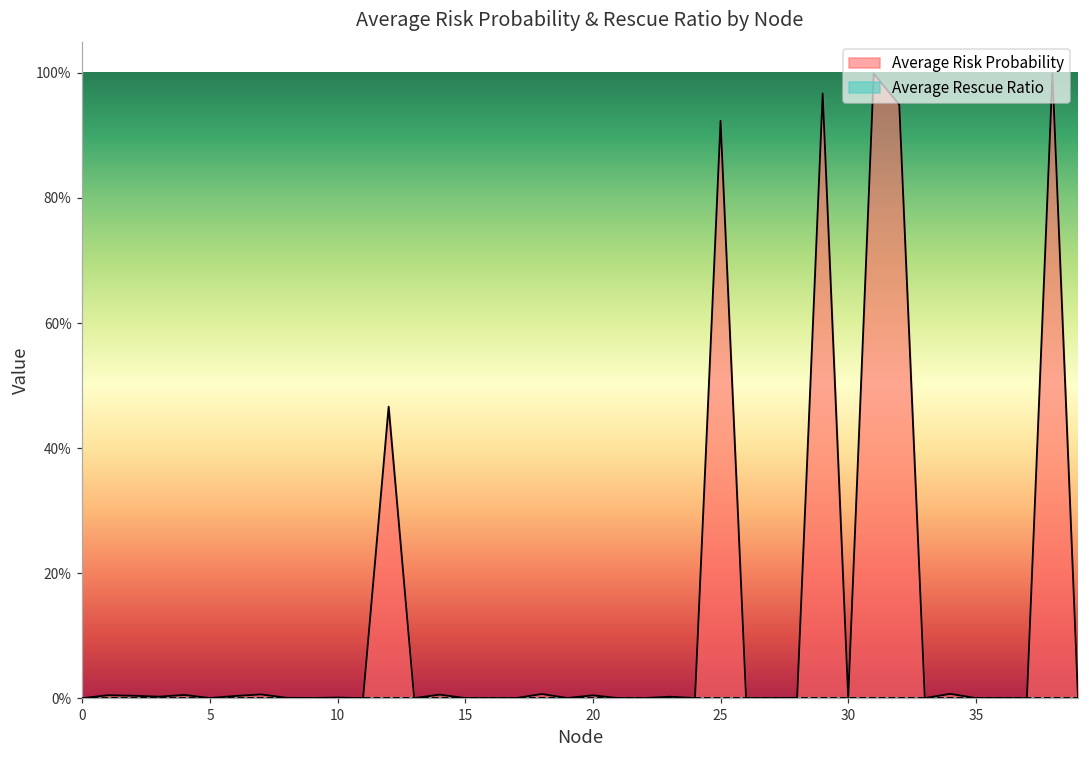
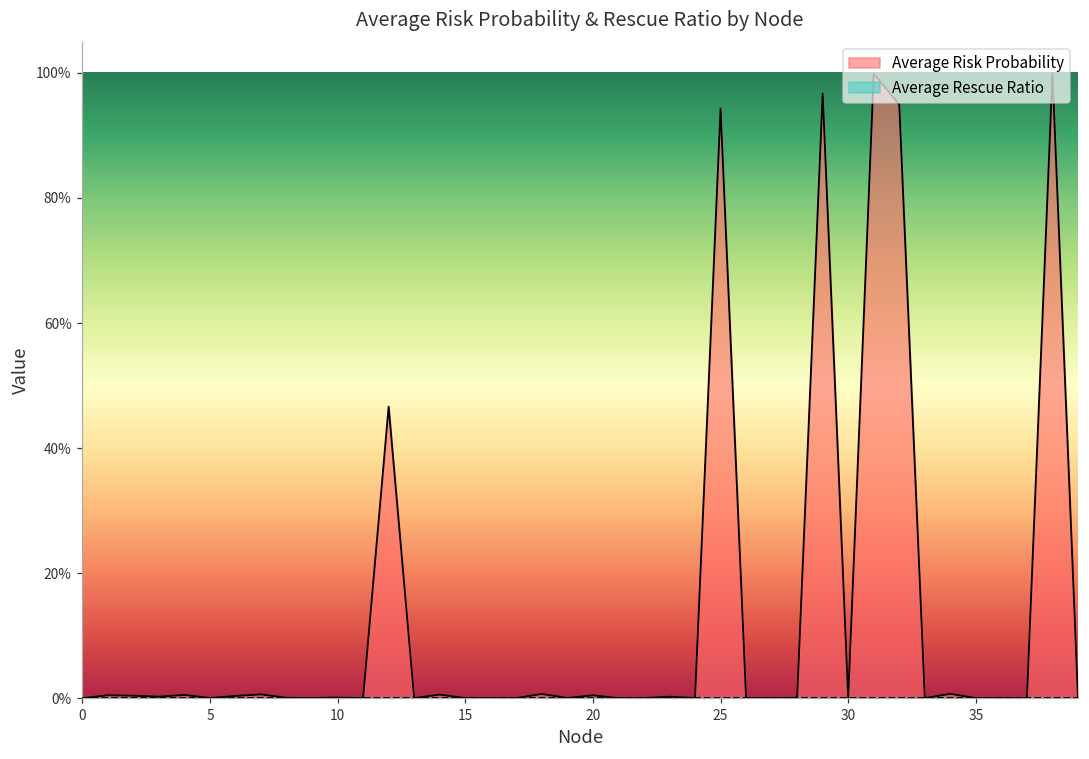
Average Risk Probability, 25: 92% -> 94%
